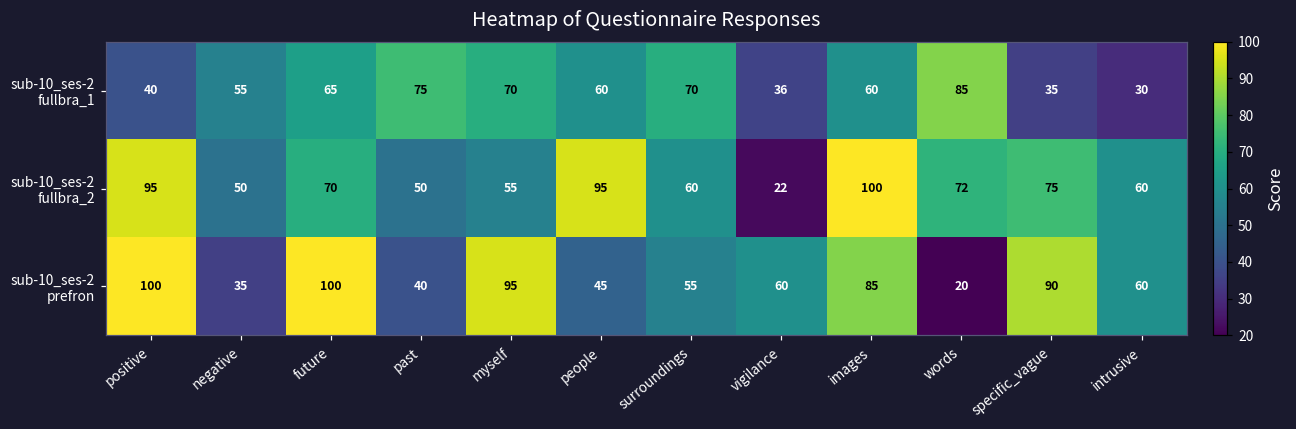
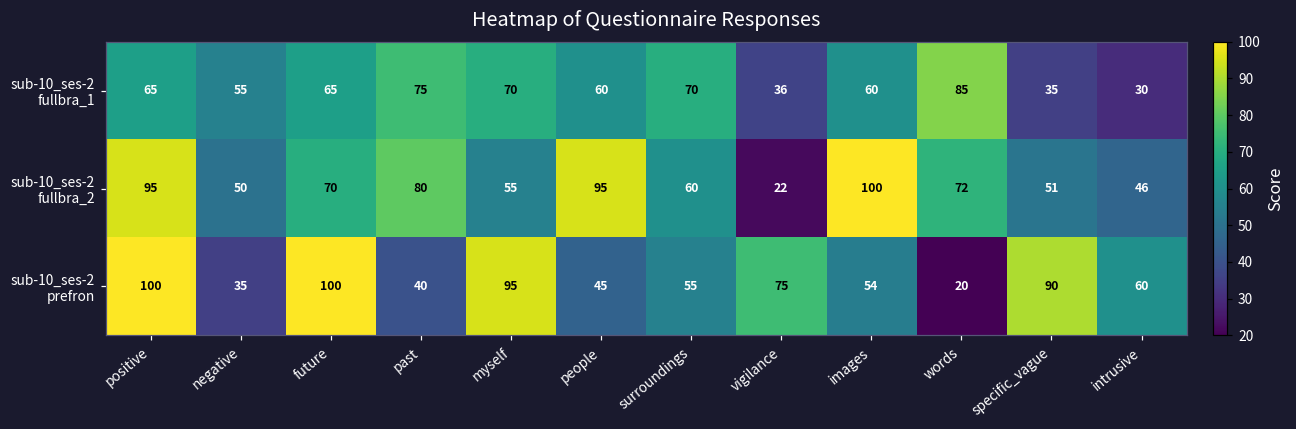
sub-10_ses-2 fullbra_1, positive: 40 -> 65
sub-10_ses-2 fullbra_2, past: 50 -> 80
sub-10_ses-2 fullbra_2, specific_vague: 75 -> 51
sub-10_ses-2 fullbra_2, intrusive: 60 -> 46
sub-10_ses-2 prefron, vigilance: 60 -> 75
sub-10_ses-2 prefron, images: 85 -> 54
